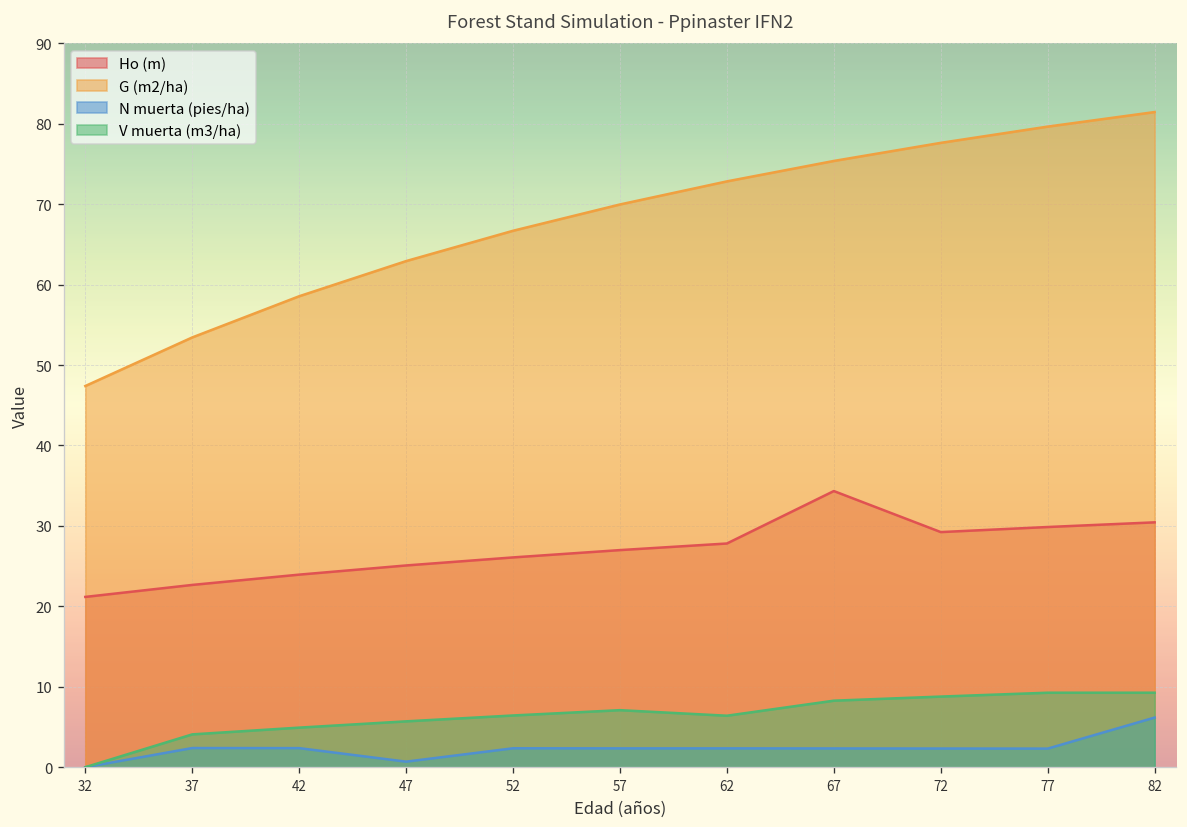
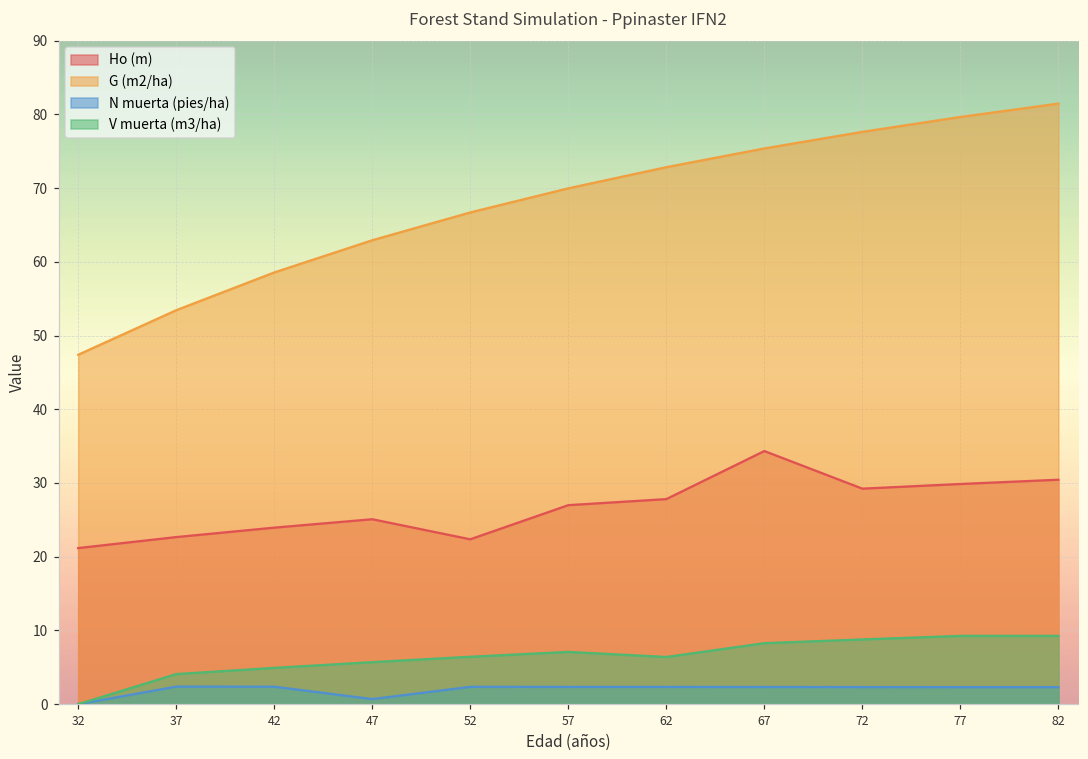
Ho (m), 52: 26 -> 22
N muerta (pies/ha), 82: 6 -> 2
